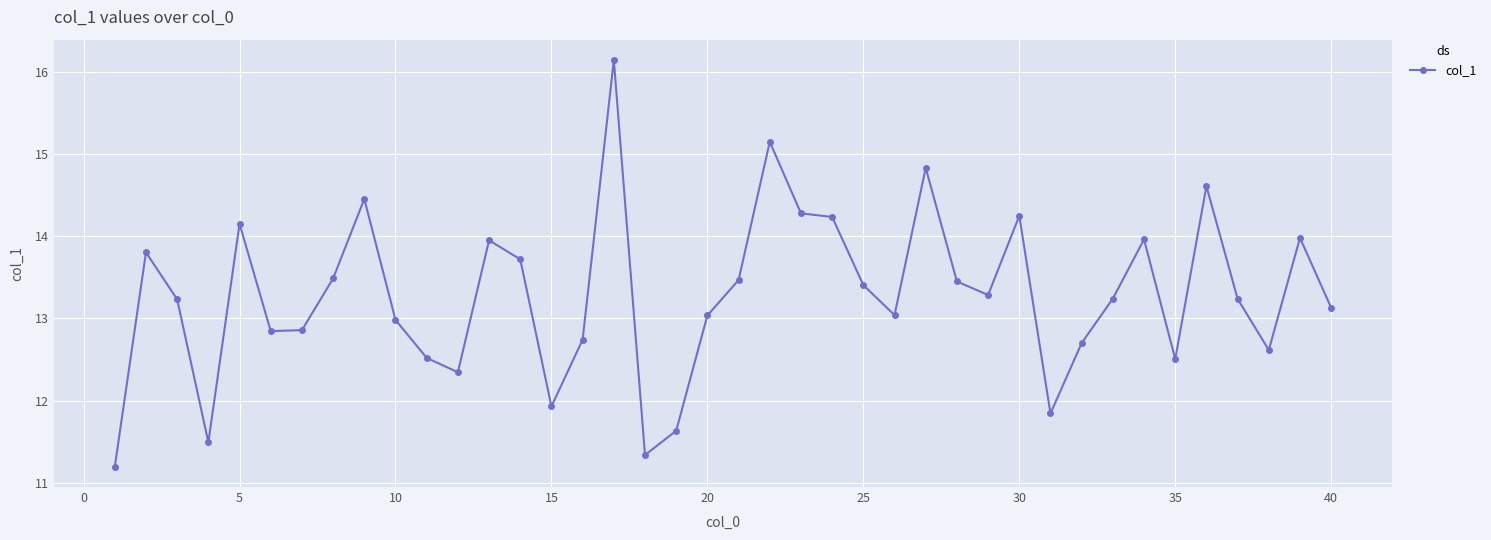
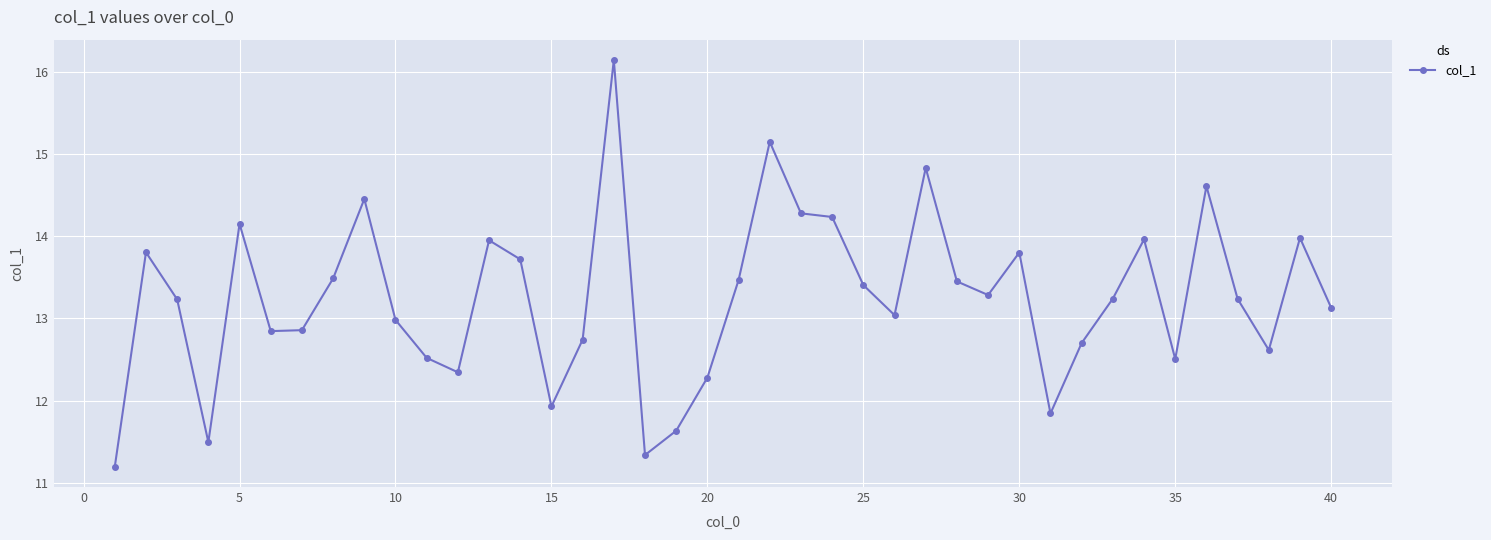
20: 13.0 -> 12.3
30: 14.2 -> 13.8
